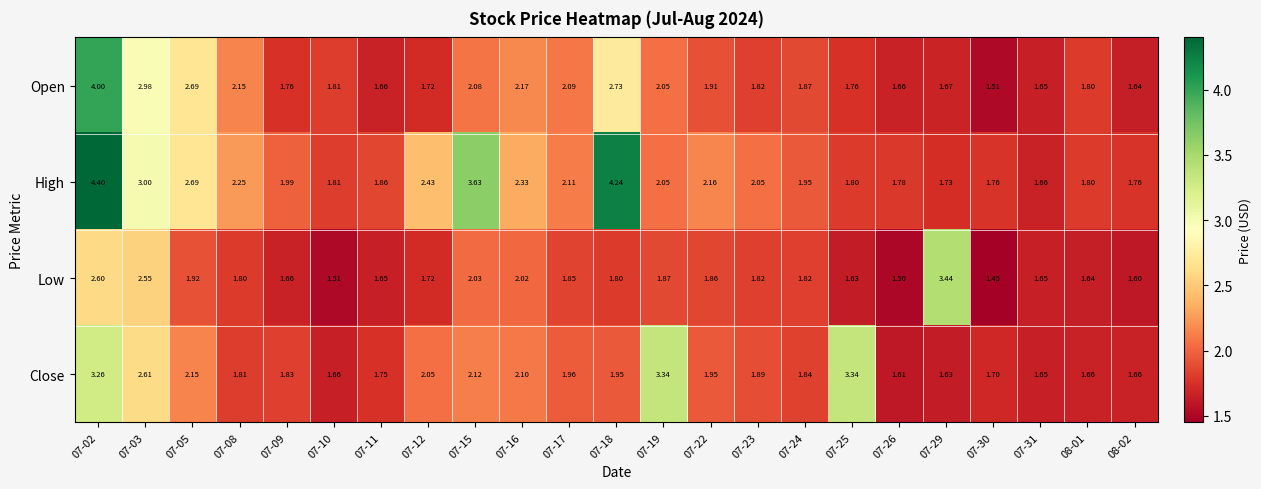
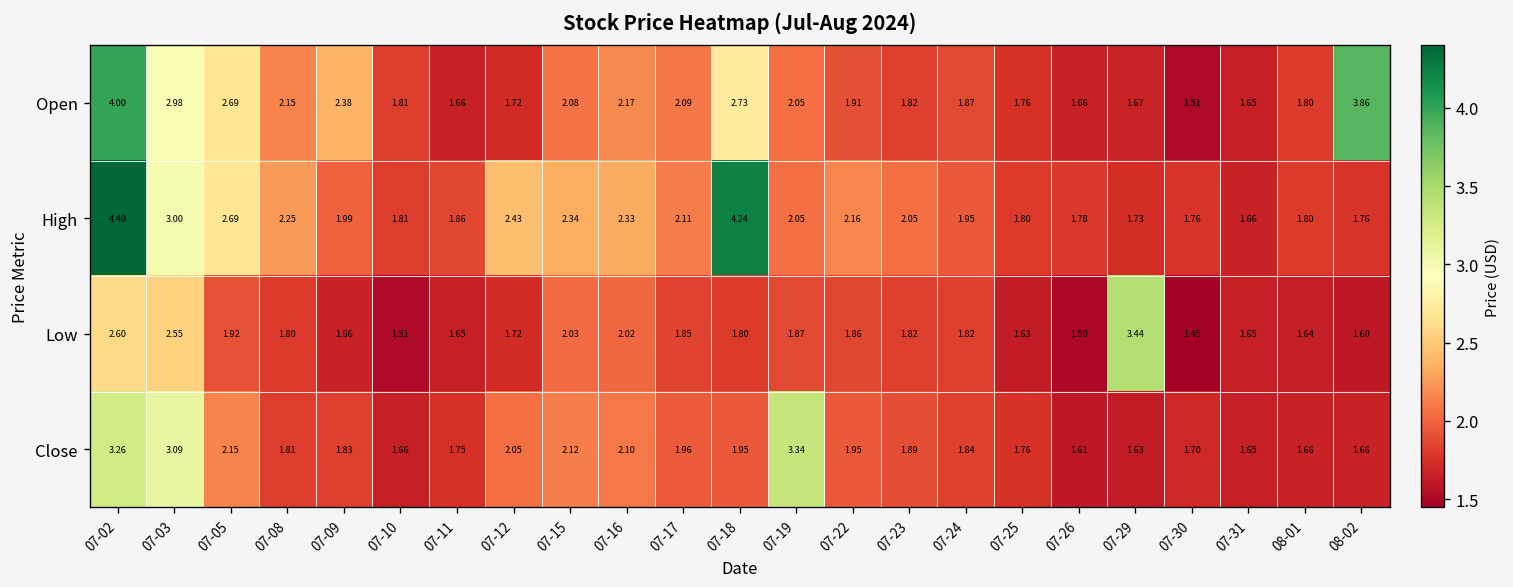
Open, 07-09: 1.76 -> 2.38
Open, 08-02: 1.64 -> 3.86
High, 07-15: 3.63 -> 2.34
Close, 07-03: 2.61 -> 3.09
Close, 07-25: 3.34 -> 1.76
